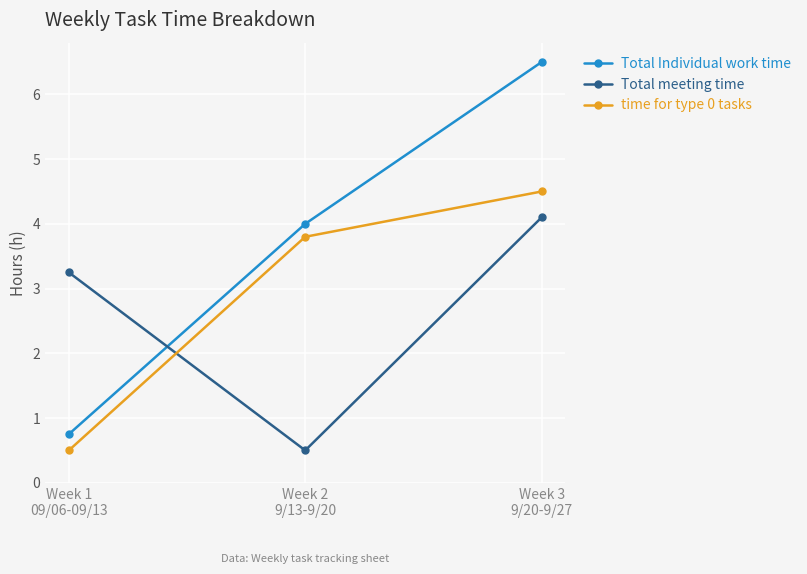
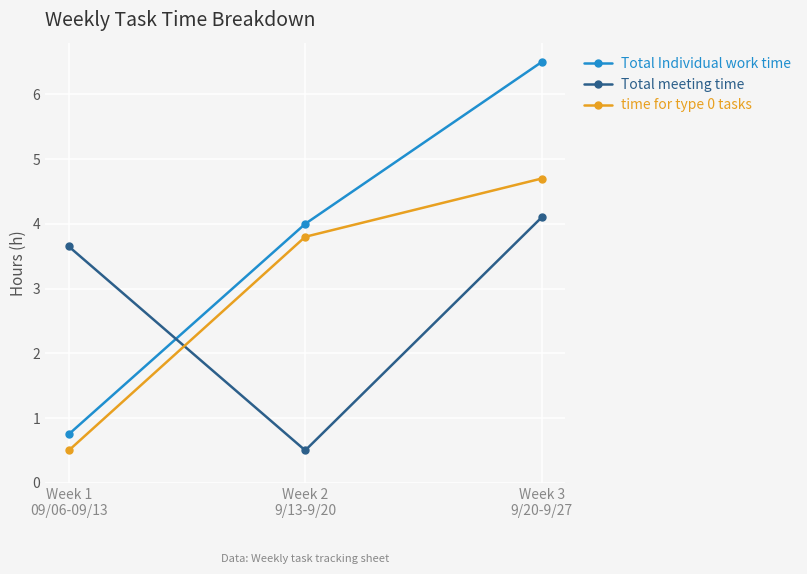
Total meeting time, Week 1 09/06-09/13: 3.3 -> 3.7
time for type 0 tasks, Week 3 9/20-9/27: 4.5 -> 4.7
